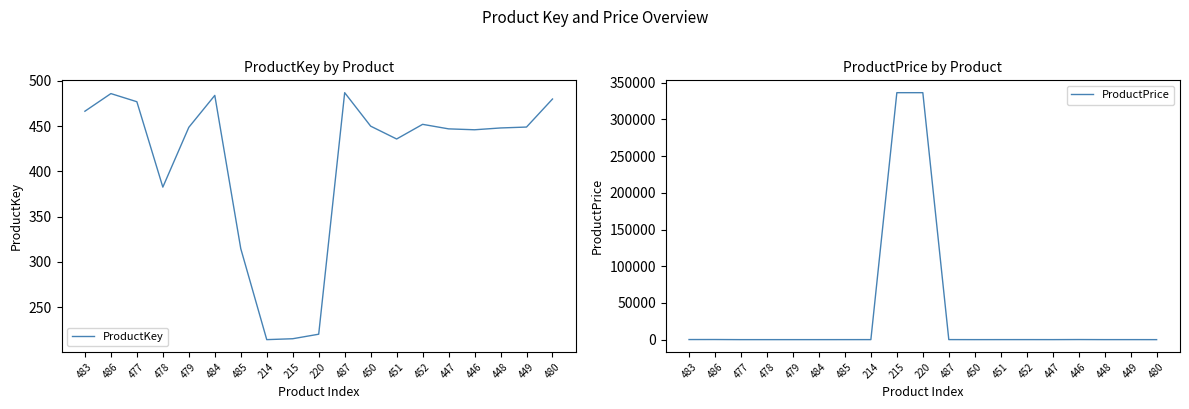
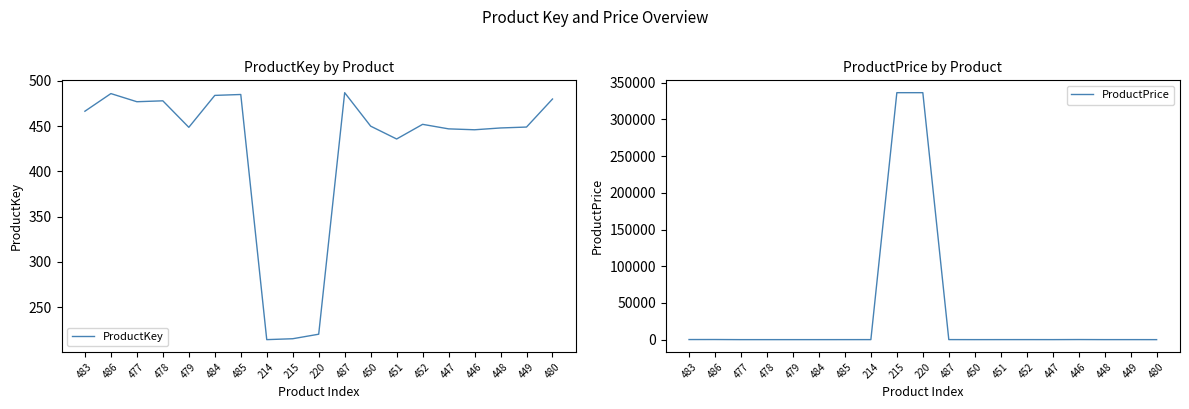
ProductKey by Product, 478: 380 -> 480
ProductKey by Product, 485: 310 -> 490
